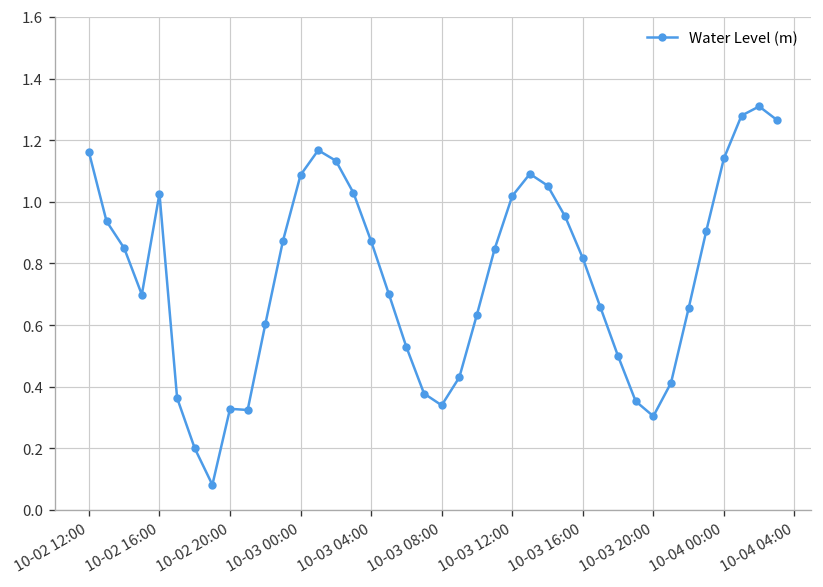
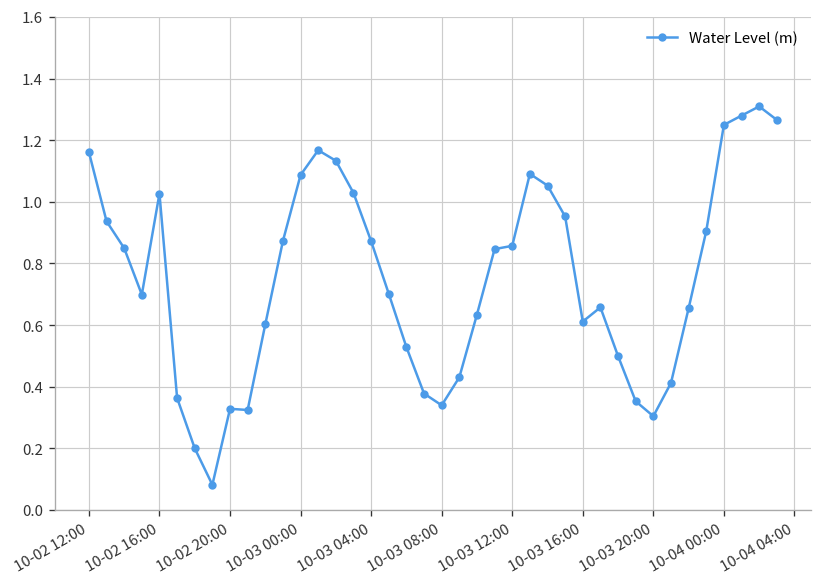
10-03 12:00: 1.02 -> 0.86
10-03 16:00: 0.82 -> 0.61
10-04 00:00: 1.14 -> 1.25
